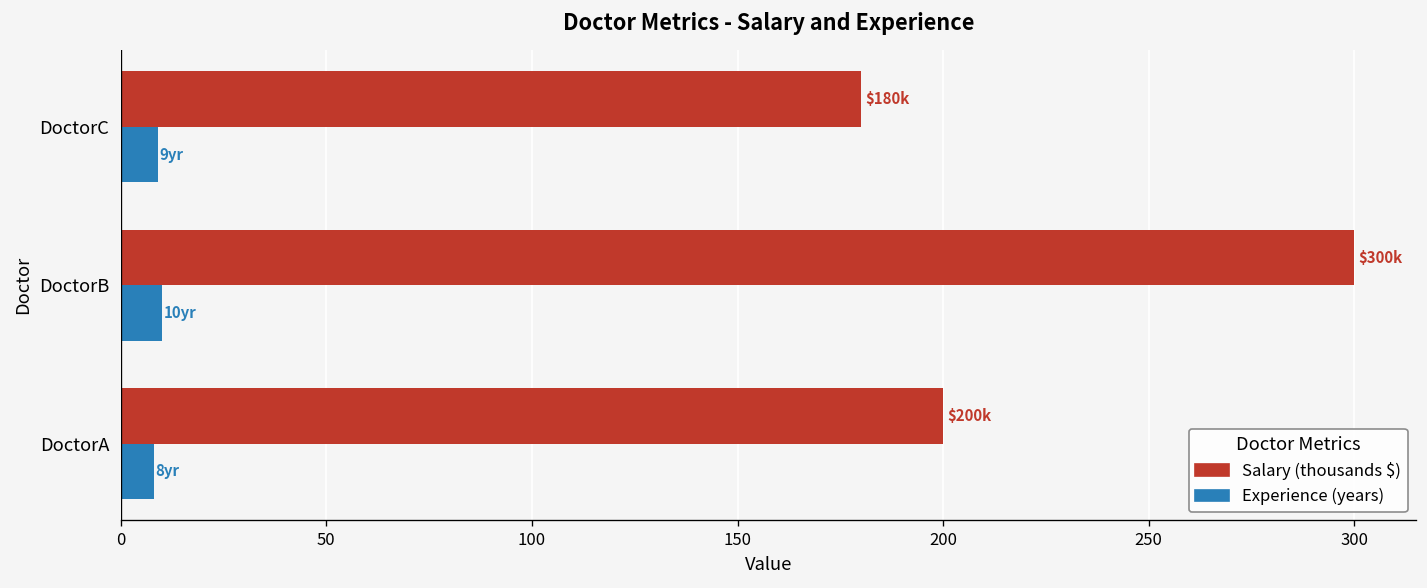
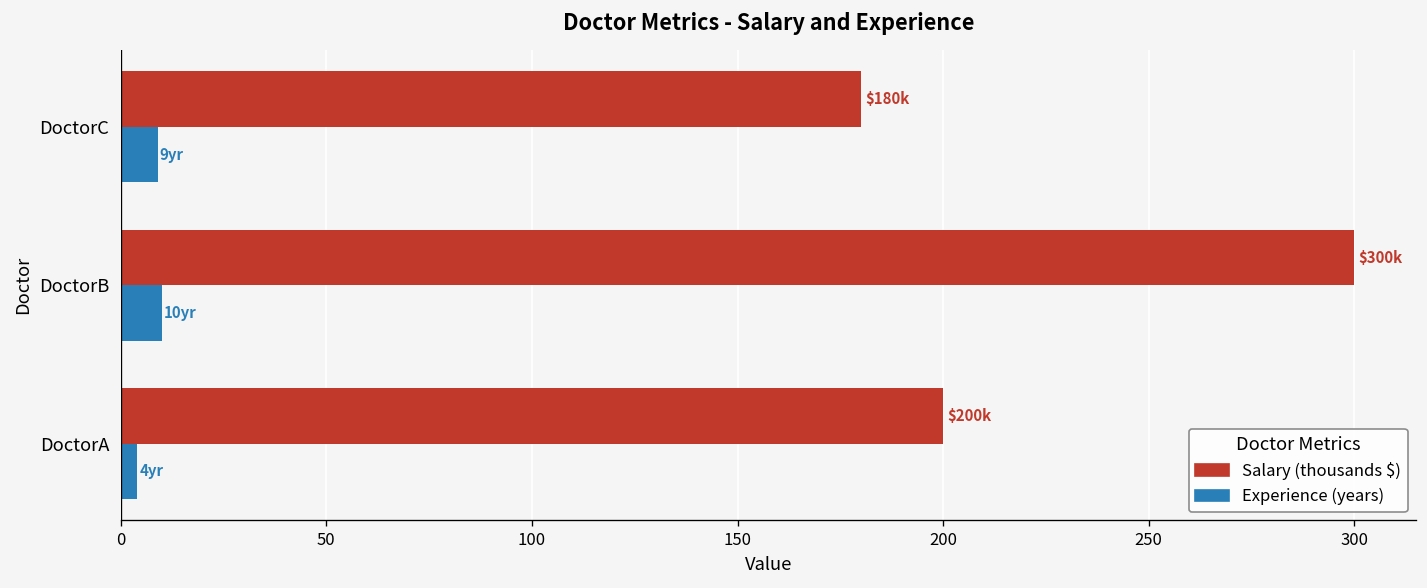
Experience (years), DoctorA: 8 -> 4
